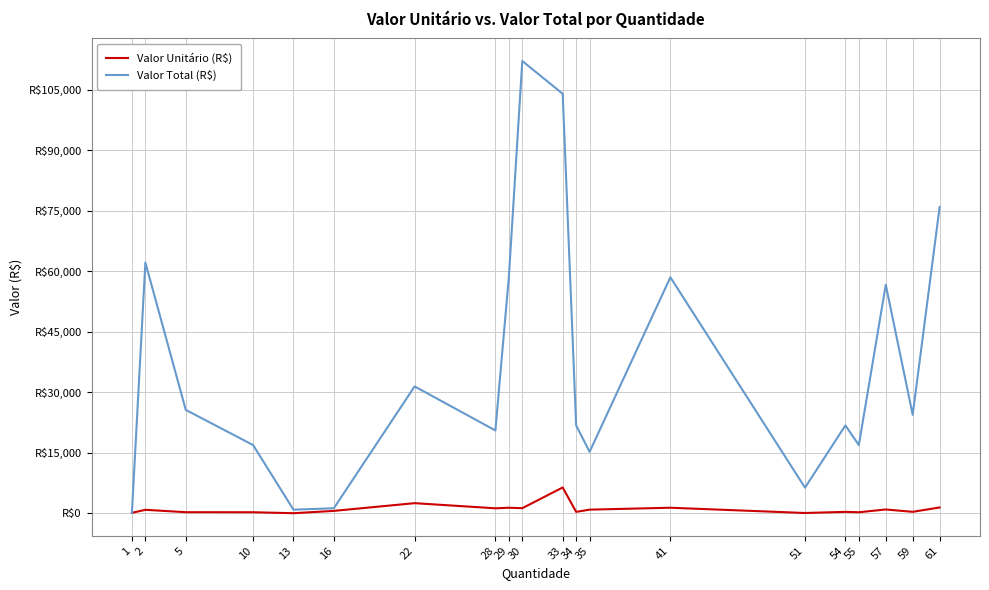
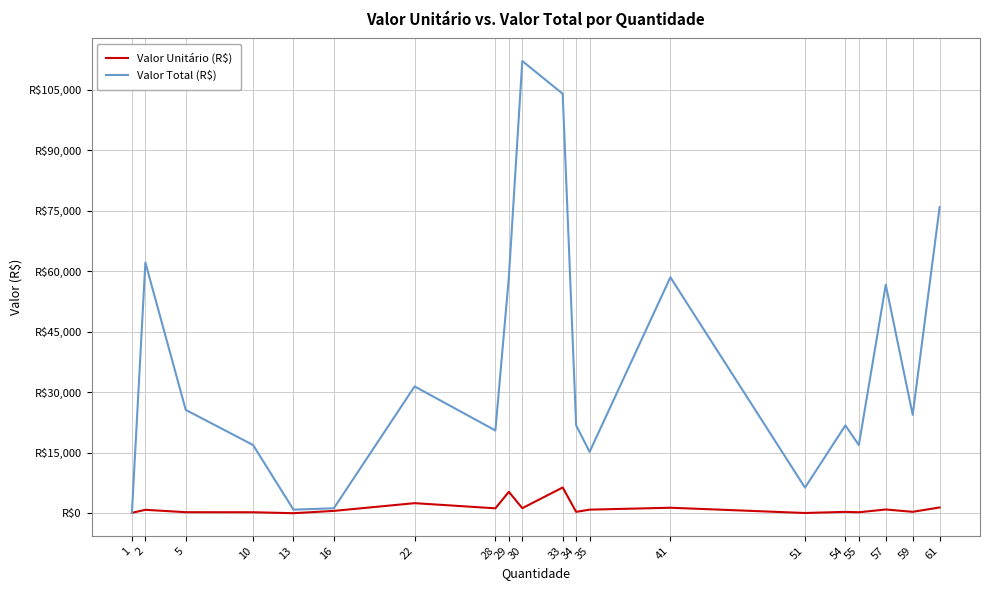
Valor Unitário (R$), 29: R$1,000 -> R$5,000
